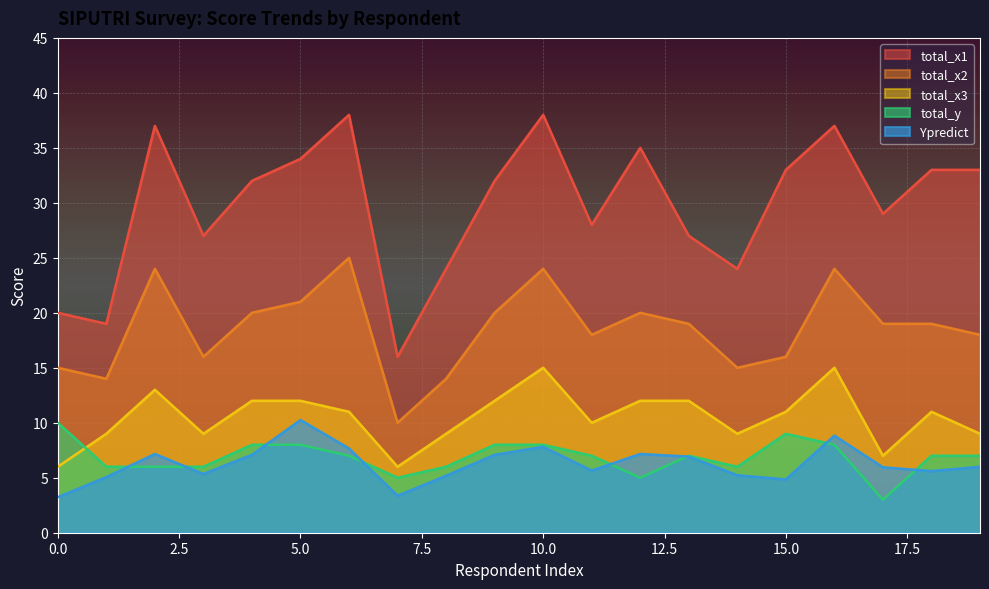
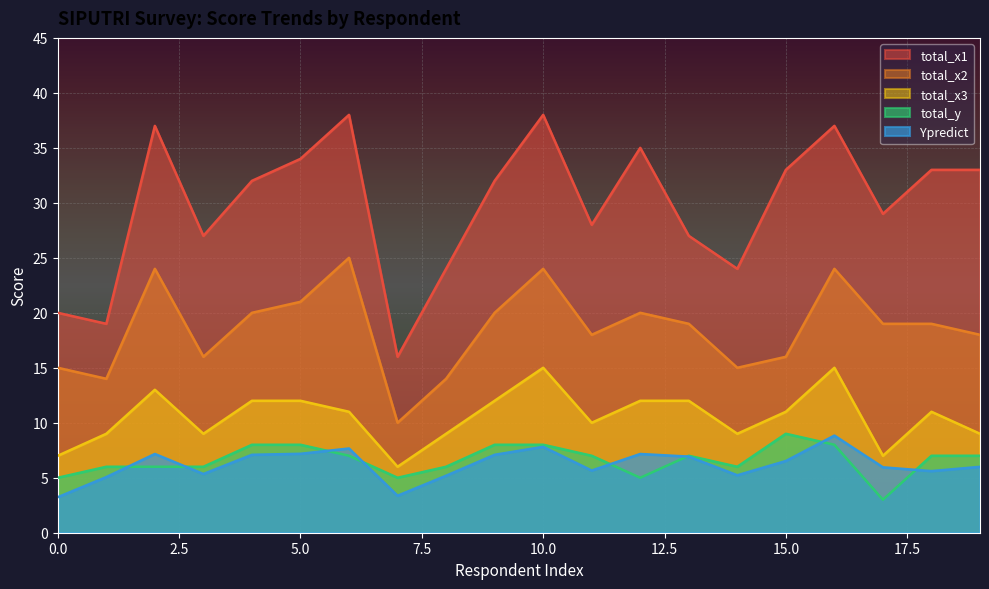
total_x3, 0.0: 6 -> 7
total_y, 0.0: 10 -> 5
Ypredict, 5.0: 10.2 -> 7.2
Ypredict, 15.0: 4.8 -> 6.5
